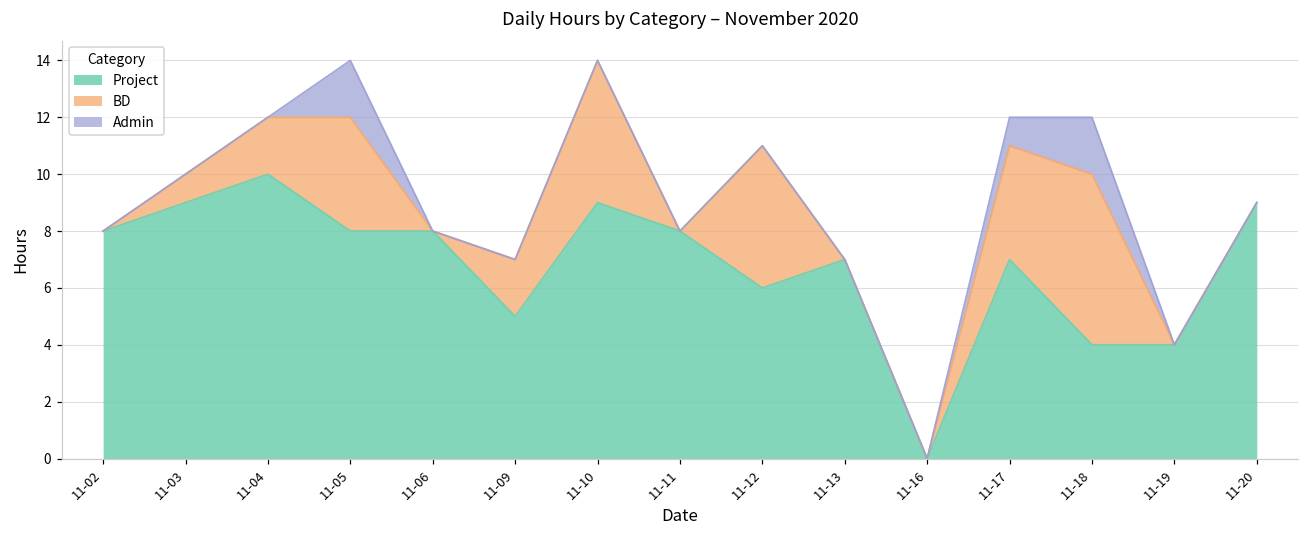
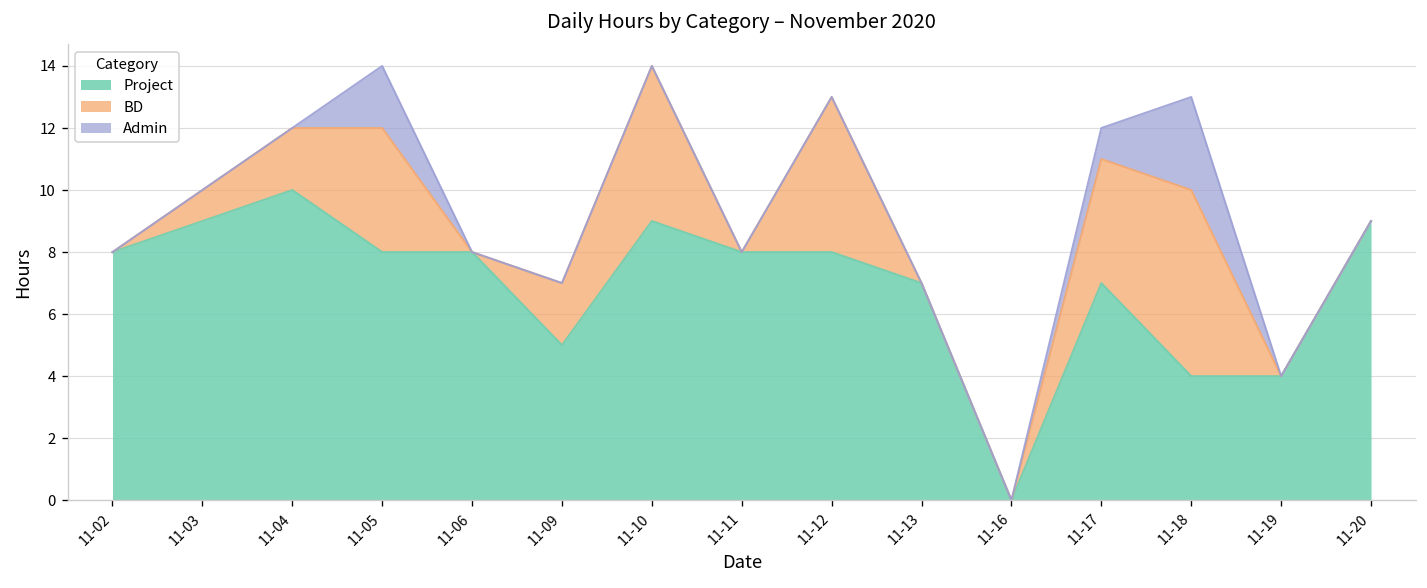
Project, 11-12: 6 -> 8
Admin, 11-18: 2 -> 3
